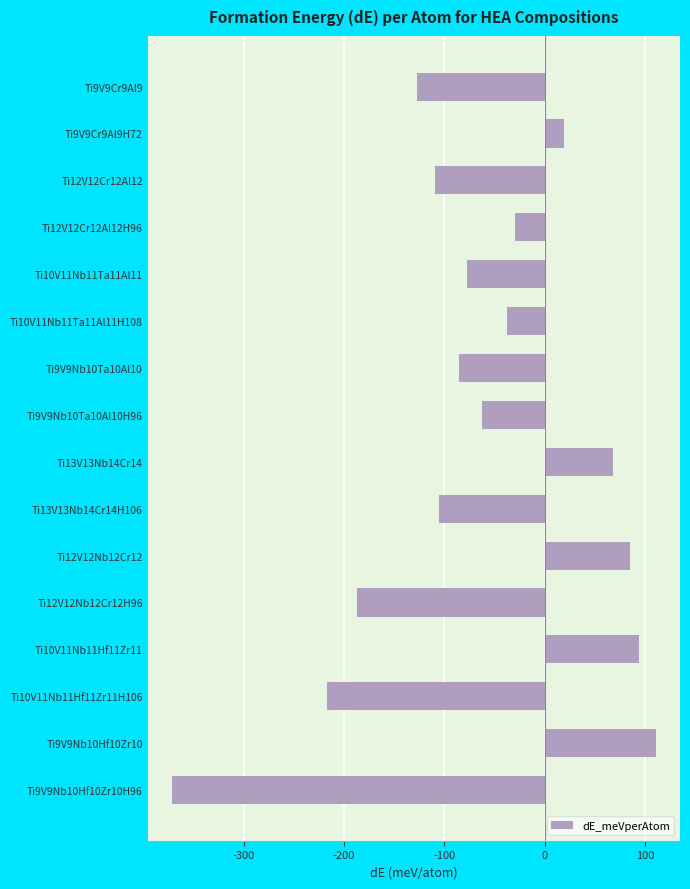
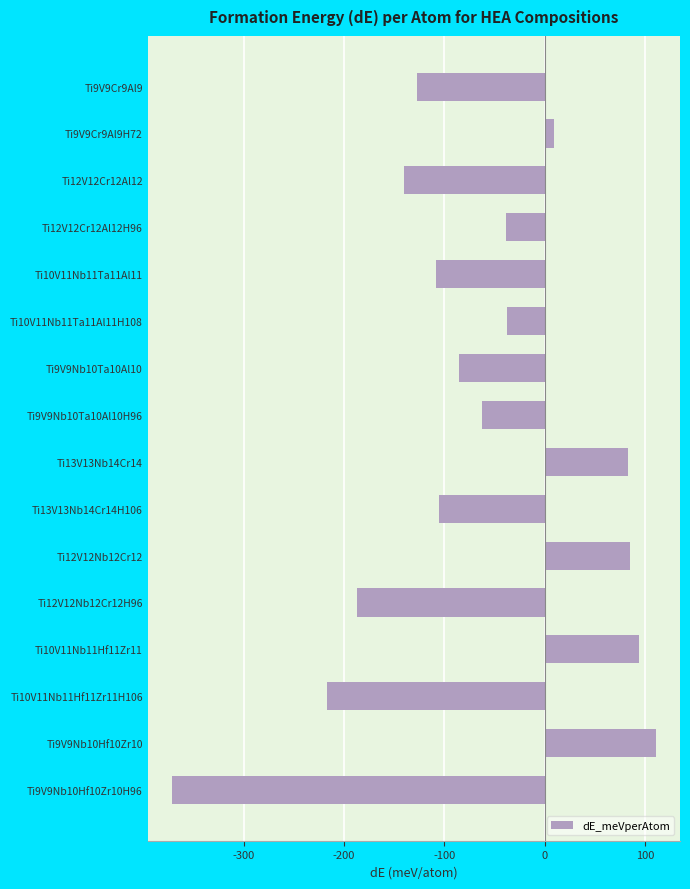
Ti9V9Cr9Al9H72: 19 -> 9
Ti12V12Cr12Al12: -109 -> -141
Ti12V12Cr12Al12H96: -29 -> -39
Ti10V11Nb11Ta11Al11: -78 -> -108
Ti13V13Nb14Cr14: 68 -> 83
